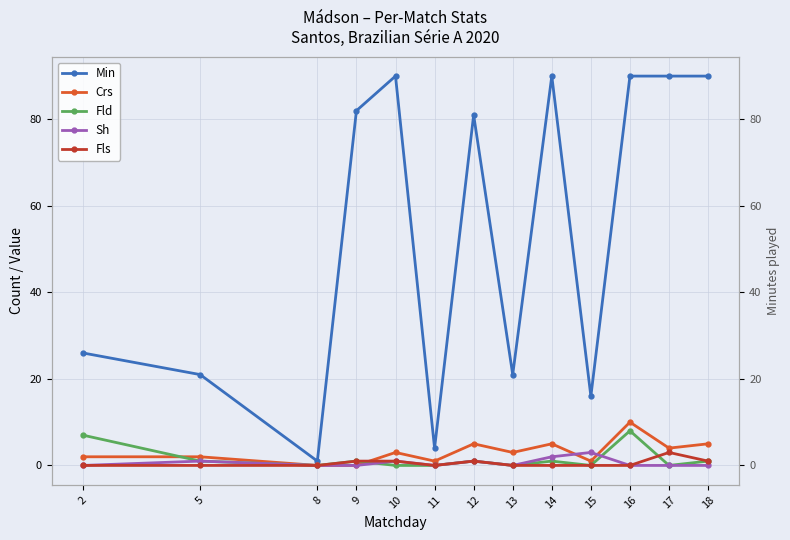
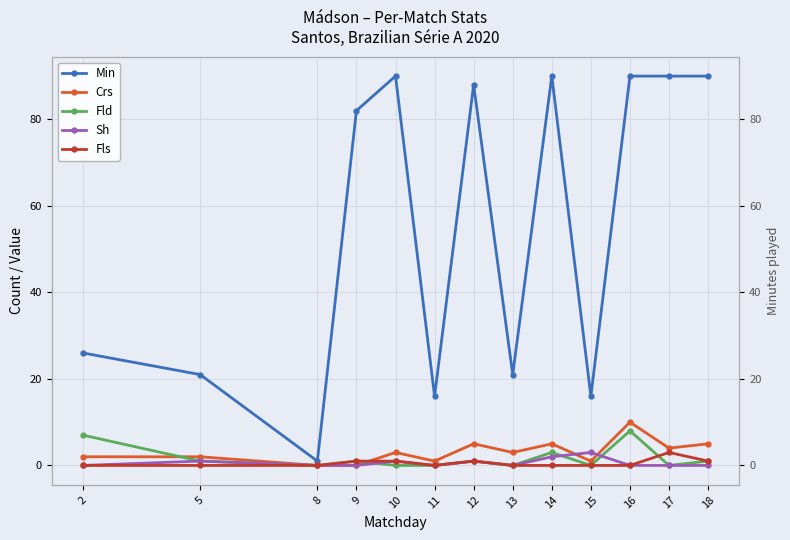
Min, 11: 4 -> 16
Min, 12: 81 -> 88
Fld, 14: 1 -> 3
